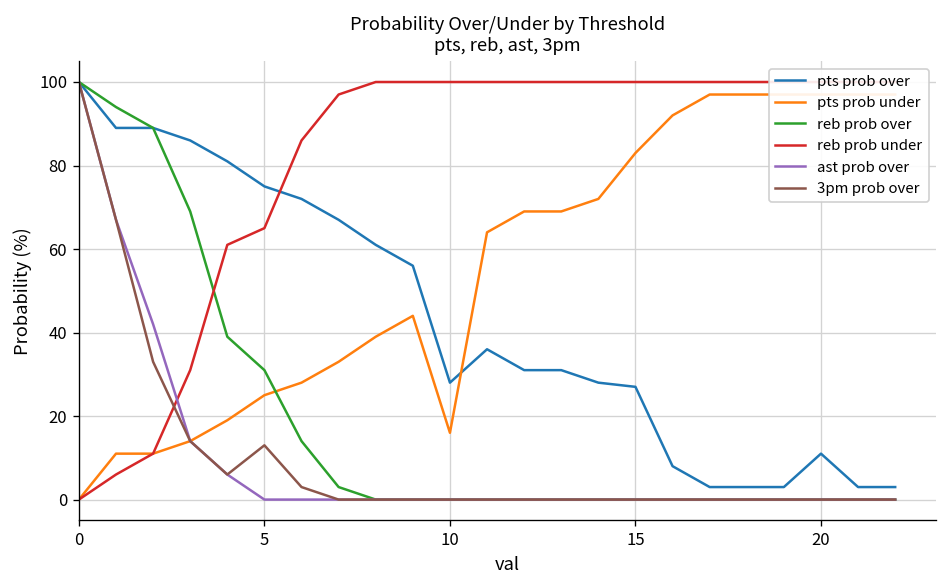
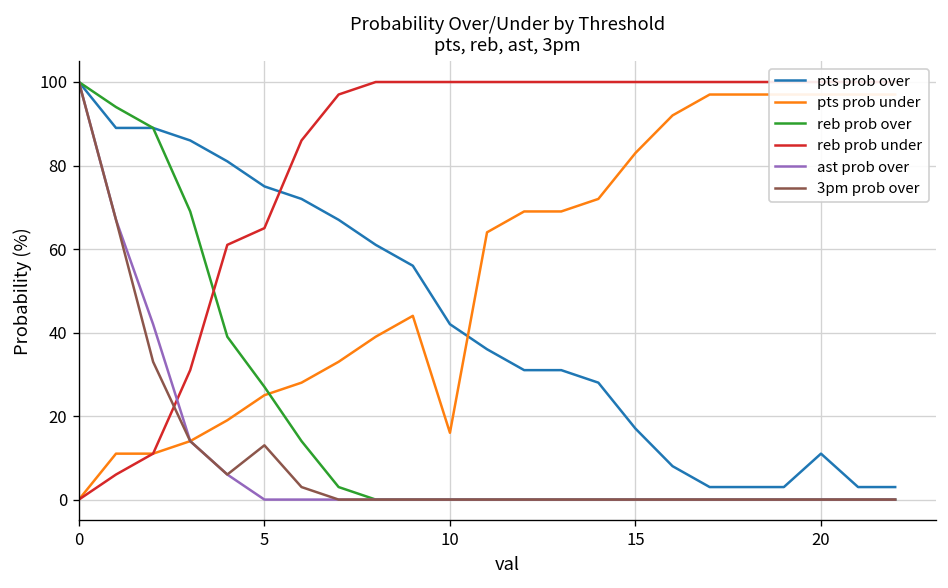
reb prob over, 5: 31 -> 27
pts prob over, 10: 28 -> 42
pts prob over, 15: 27 -> 17
